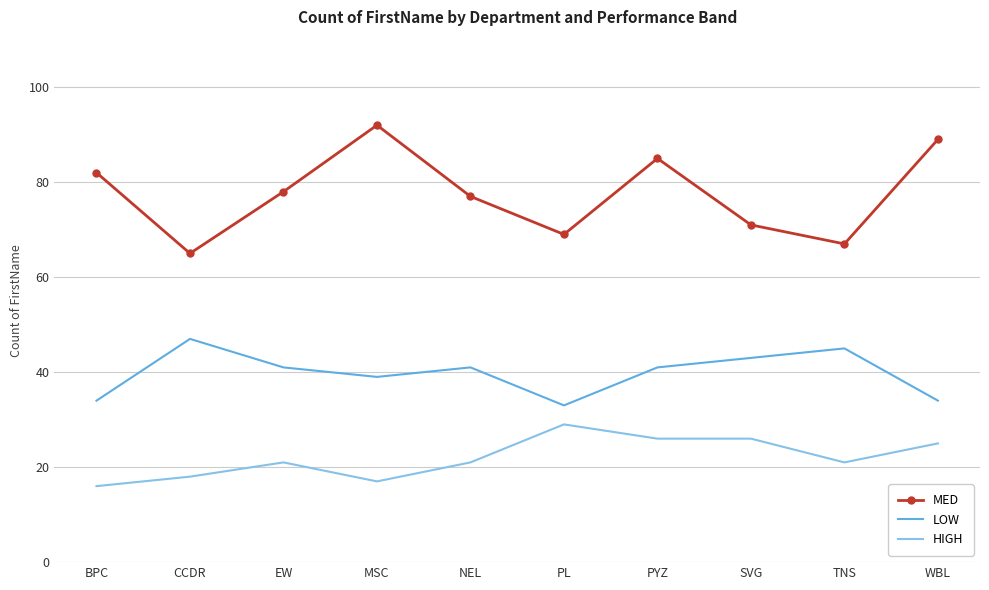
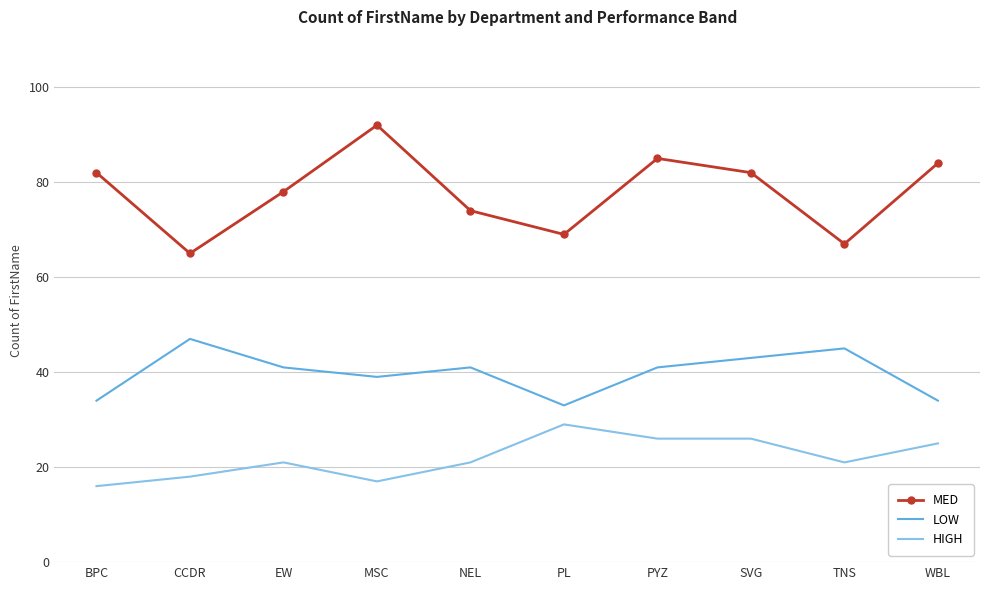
MED, NEL: 77 -> 74
MED, SVG: 71 -> 82
MED, WBL: 89 -> 84
